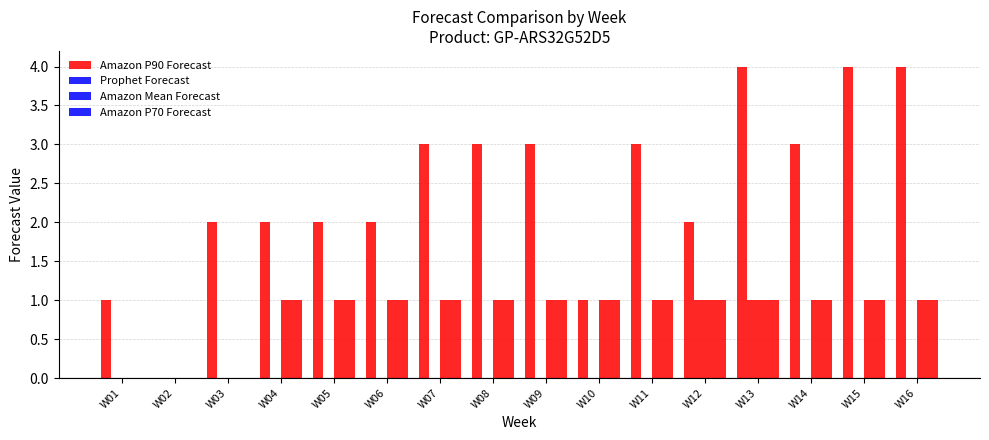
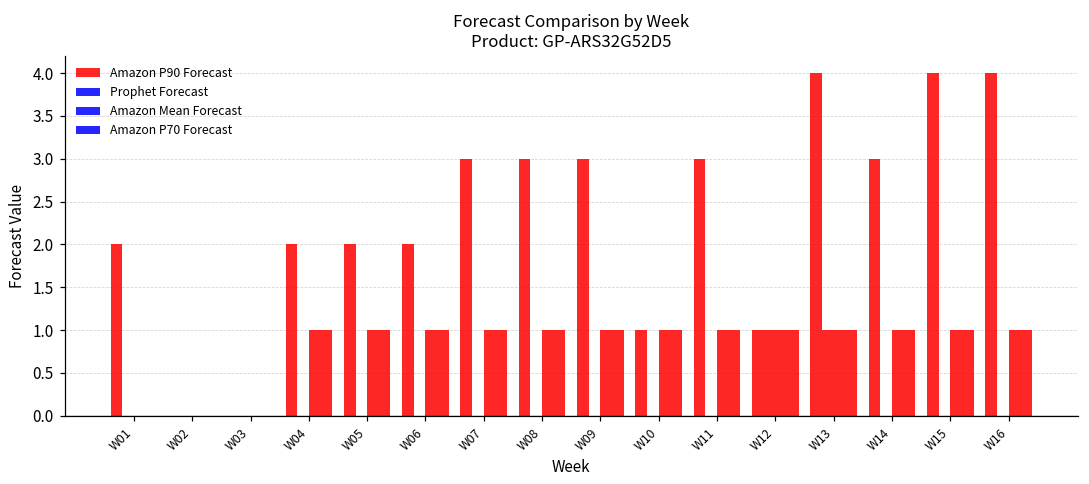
Amazon P90 Forecast, W01: 1 -> 2
Amazon P90 Forecast, W03: 2 -> 0
Amazon P90 Forecast, W12: 2 -> 1
